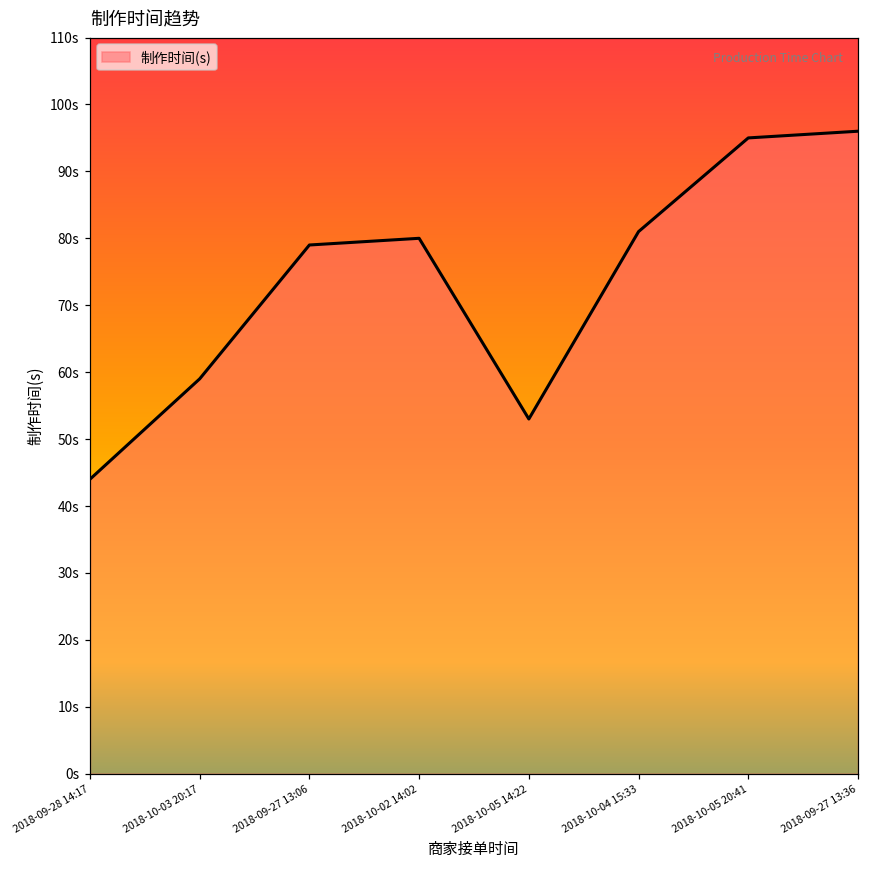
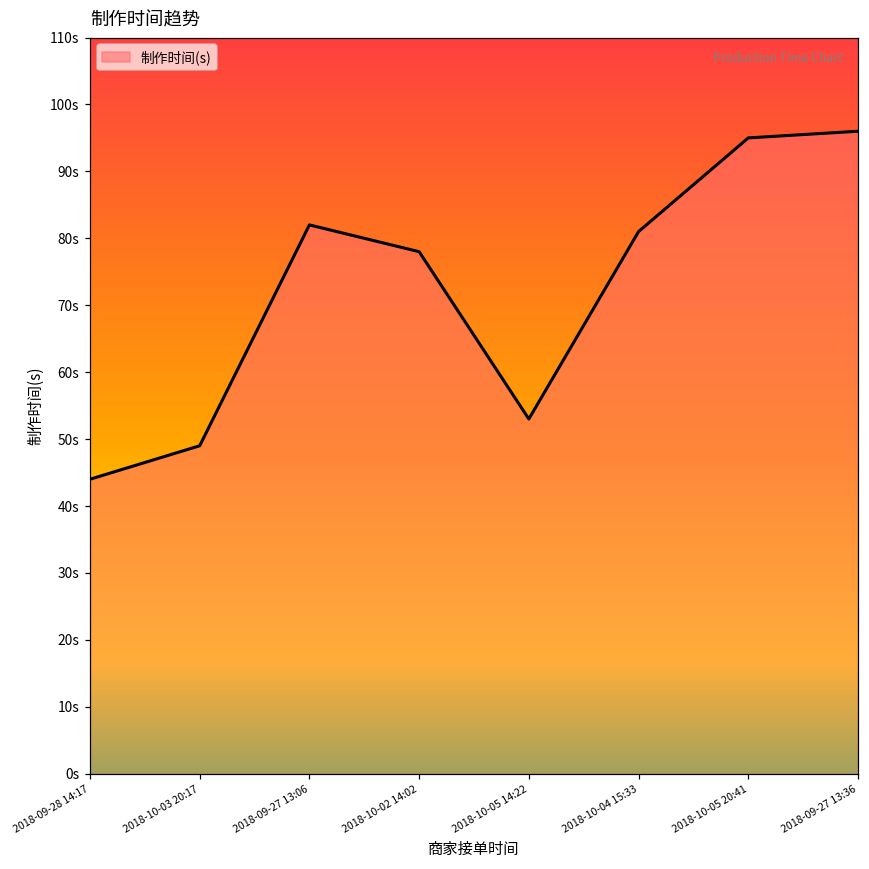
2018-10-03 20:17: 59s -> 49s
2018-09-27 13:06: 79s -> 82s
2018-10-02 14:02: 80s -> 78s
